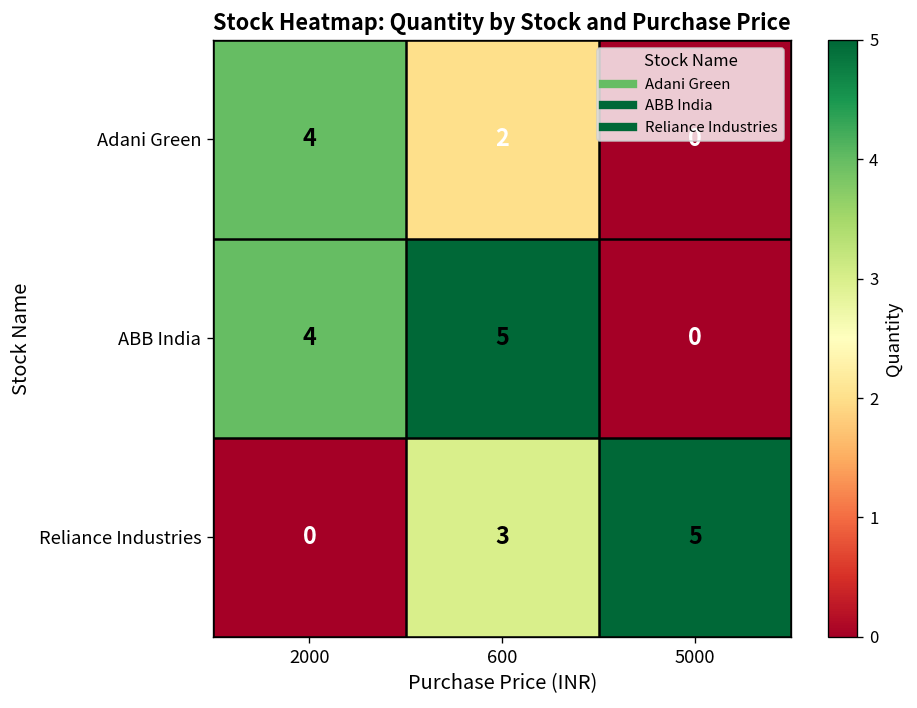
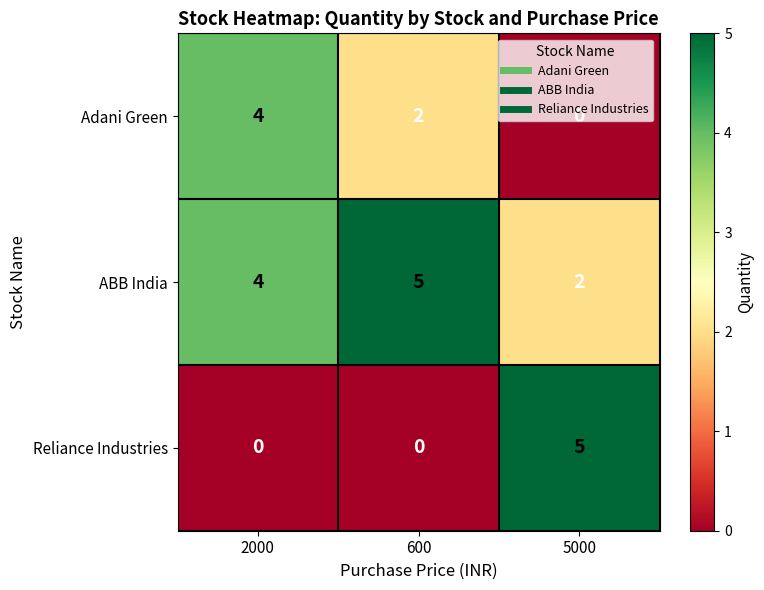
ABB India, 5000: 0 -> 2
Reliance Industries, 600: 3 -> 0
